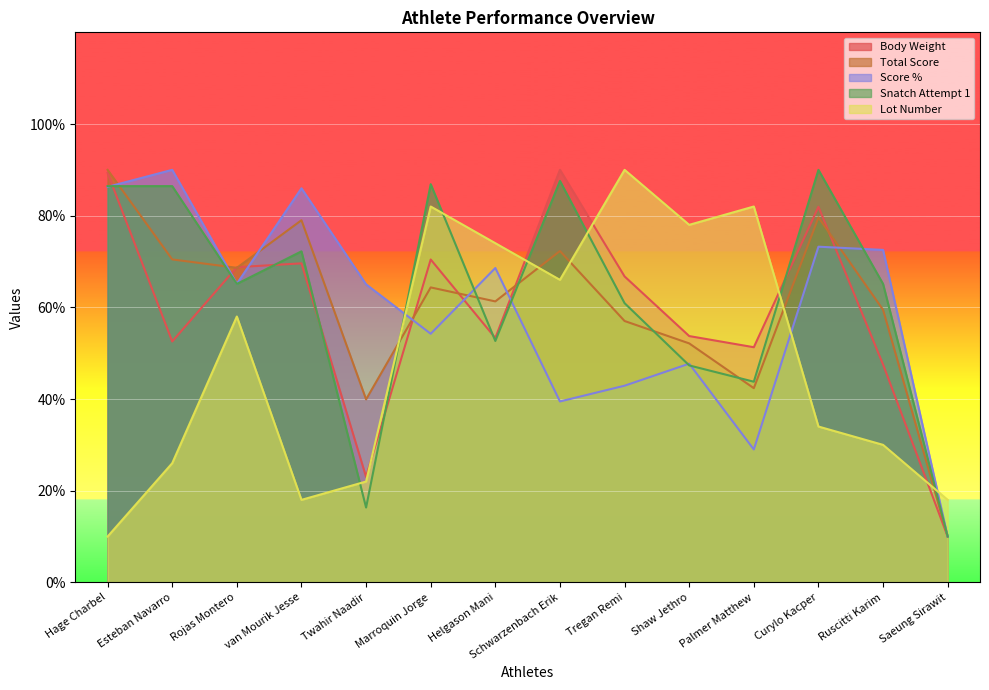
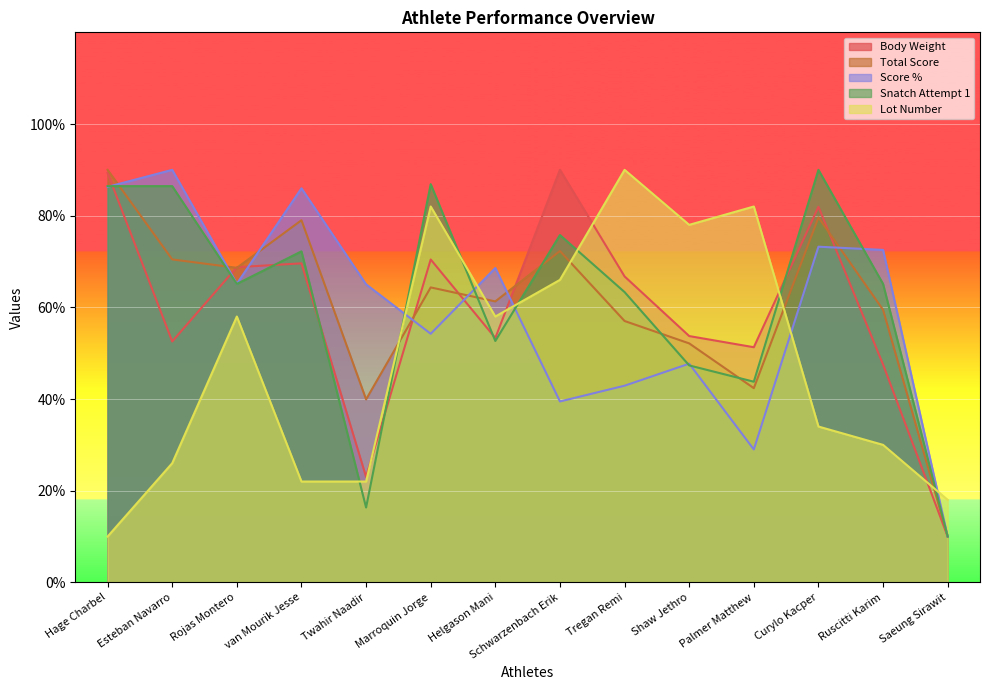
Lot Number, van Mourik Jesse: 18% -> 22%
Lot Number, Helgason Mani: 74% -> 58%
Snatch Attempt 1, Schwarzenbach Erik: 88% -> 76%
Snatch Attempt 1, Tregan Remi: 61% -> 63%
